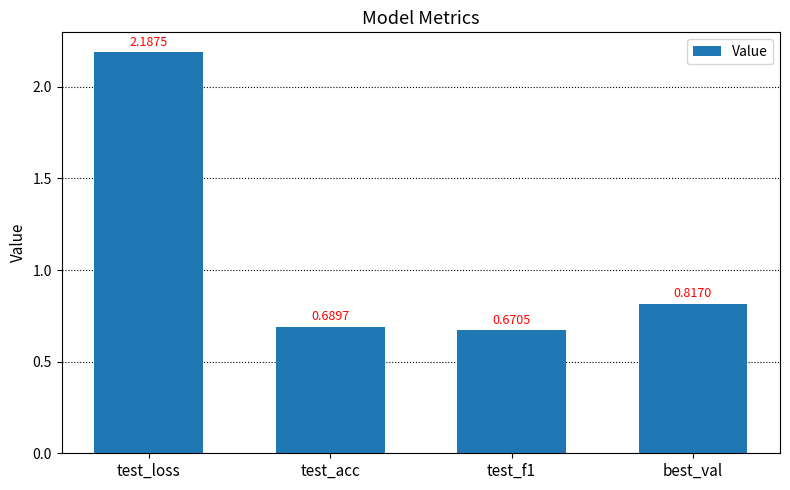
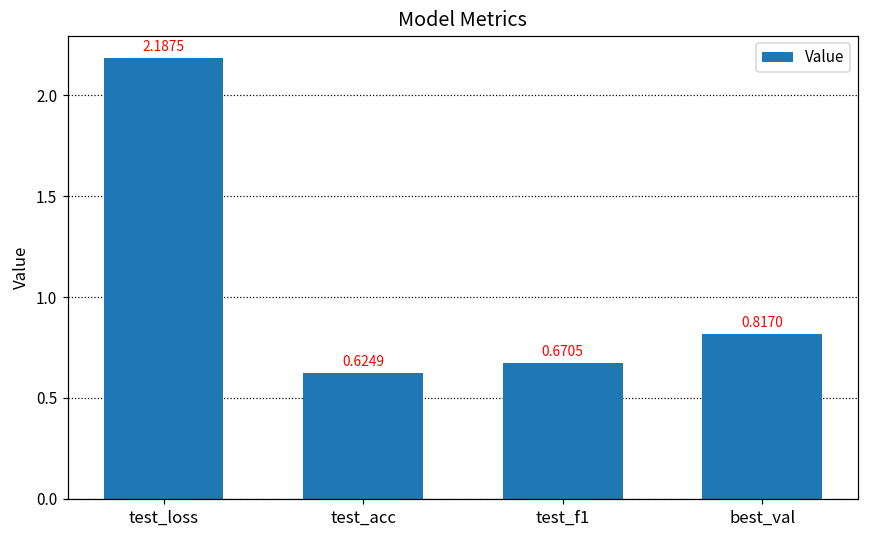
test_acc: 0.6897 -> 0.6249
